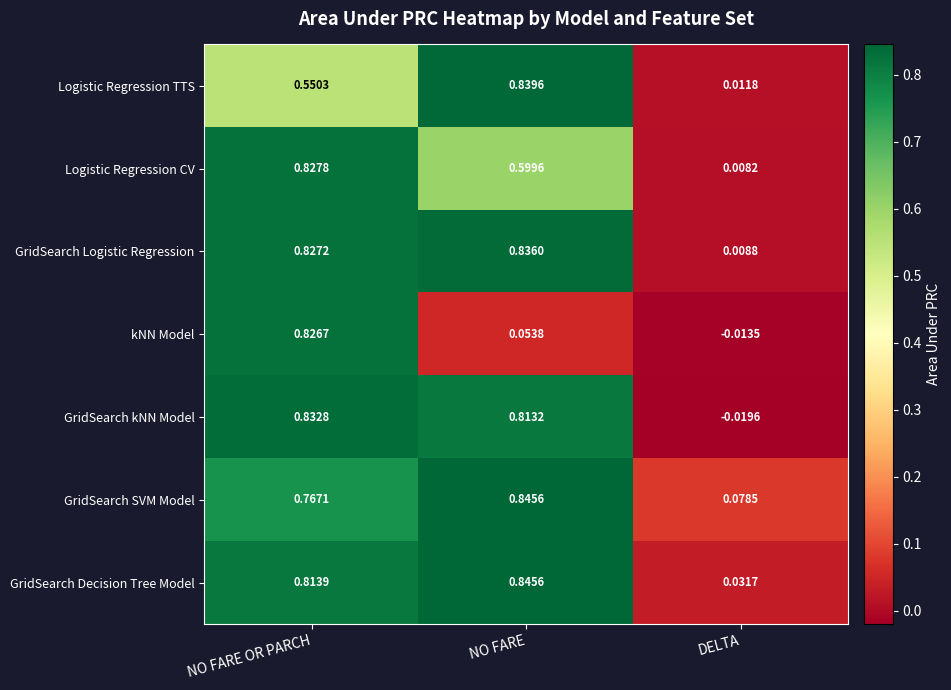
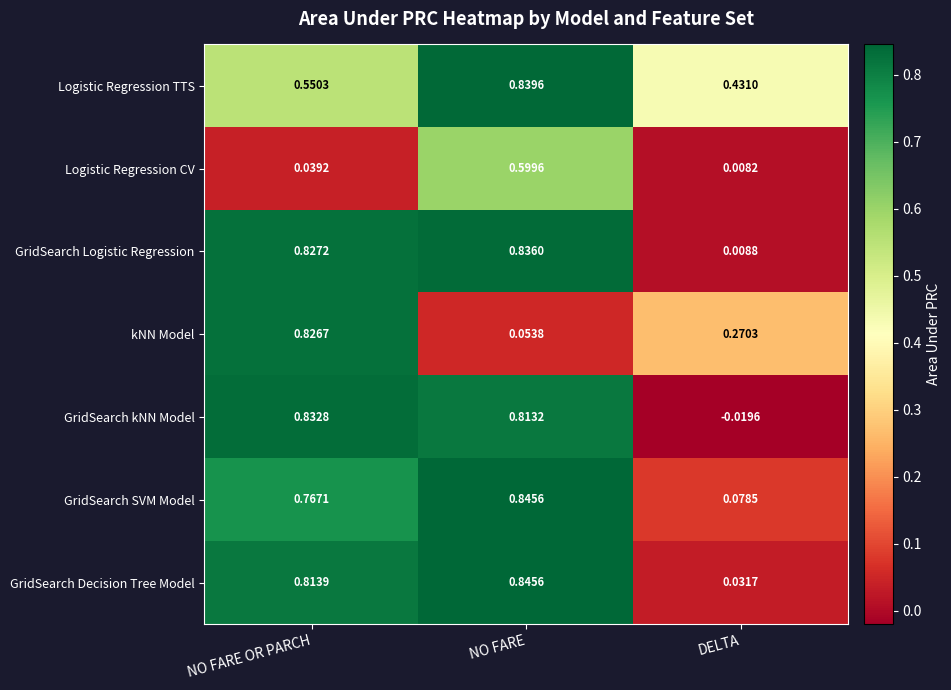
Logistic Regression TTS, DELTA: 0.0118 -> 0.4310
Logistic Regression CV, NO FARE OR PARCH: 0.8278 -> 0.0392
kNN Model, DELTA: -0.0135 -> 0.2703
